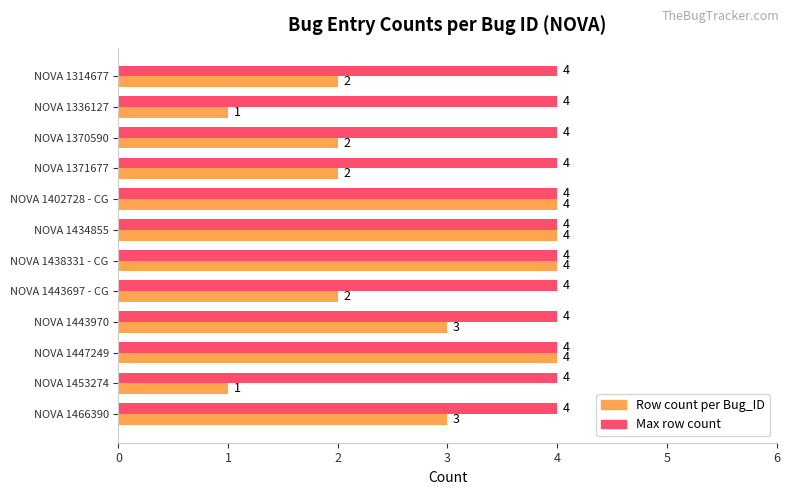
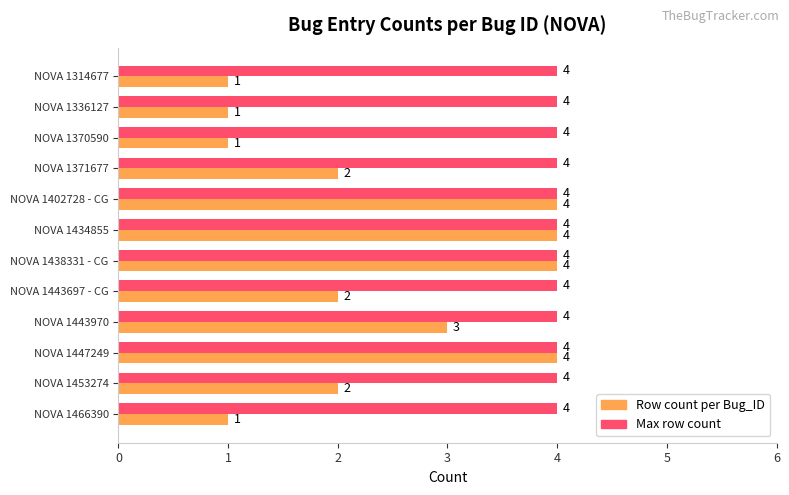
Row count per Bug_ID, NOVA 1314677: 2 -> 1
Row count per Bug_ID, NOVA 1370590: 2 -> 1
Row count per Bug_ID, NOVA 1453274: 1 -> 2
Row count per Bug_ID, NOVA 1466390: 3 -> 1
